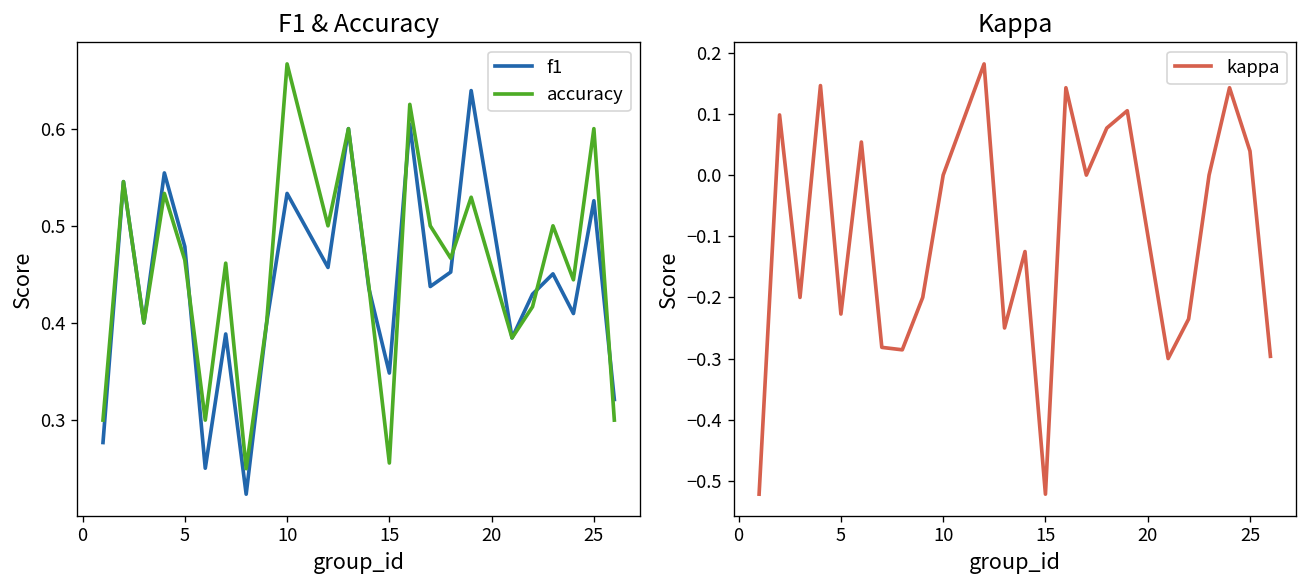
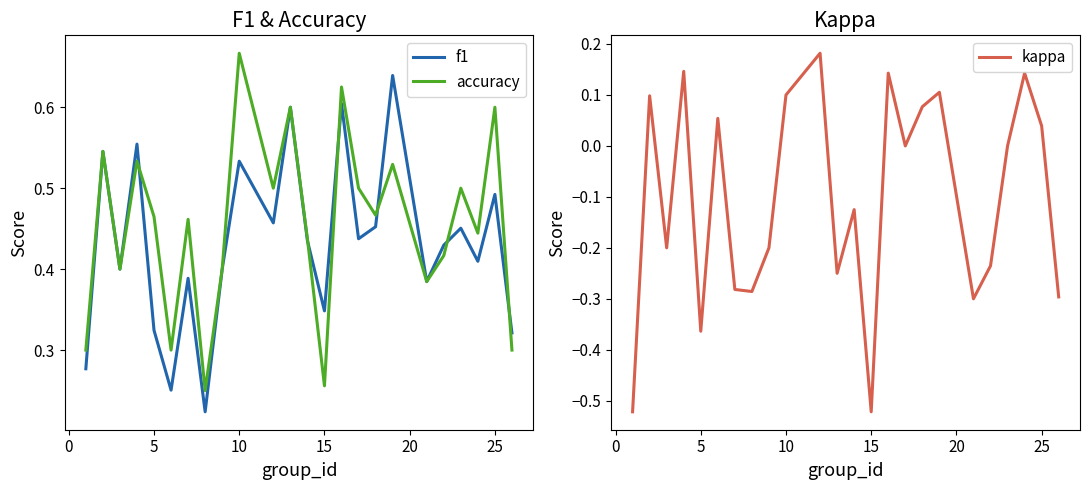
F1 & Accuracy, f1, 5: 0.48 -> 0.32
F1 & Accuracy, f1, 25: 0.53 -> 0.49
Kappa, 5: -0.23 -> -0.36
Kappa, 10: 0.0 -> 0.1
